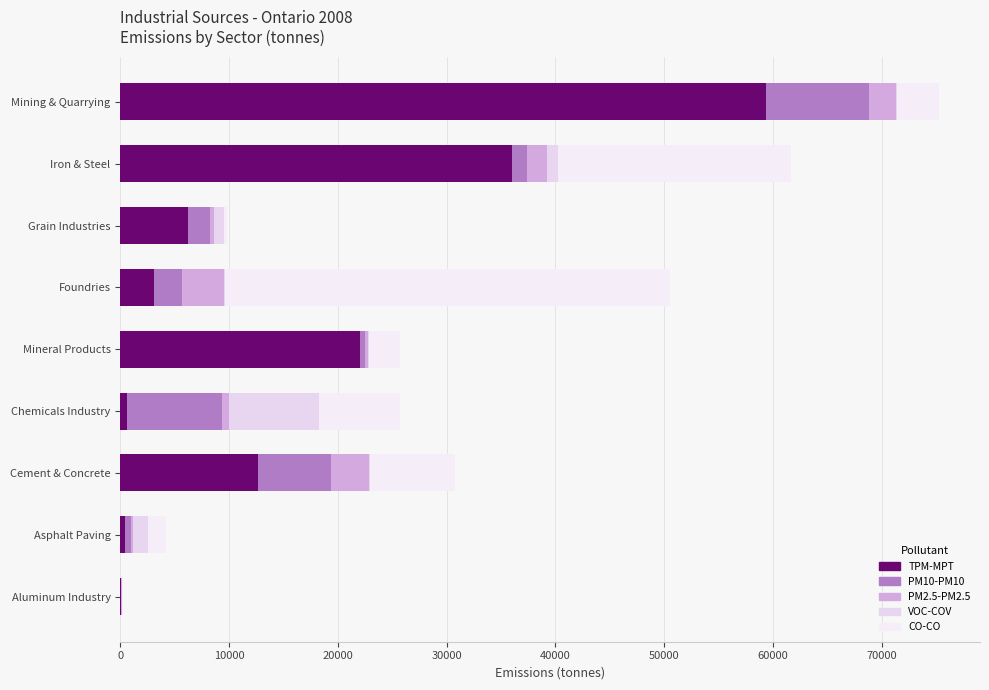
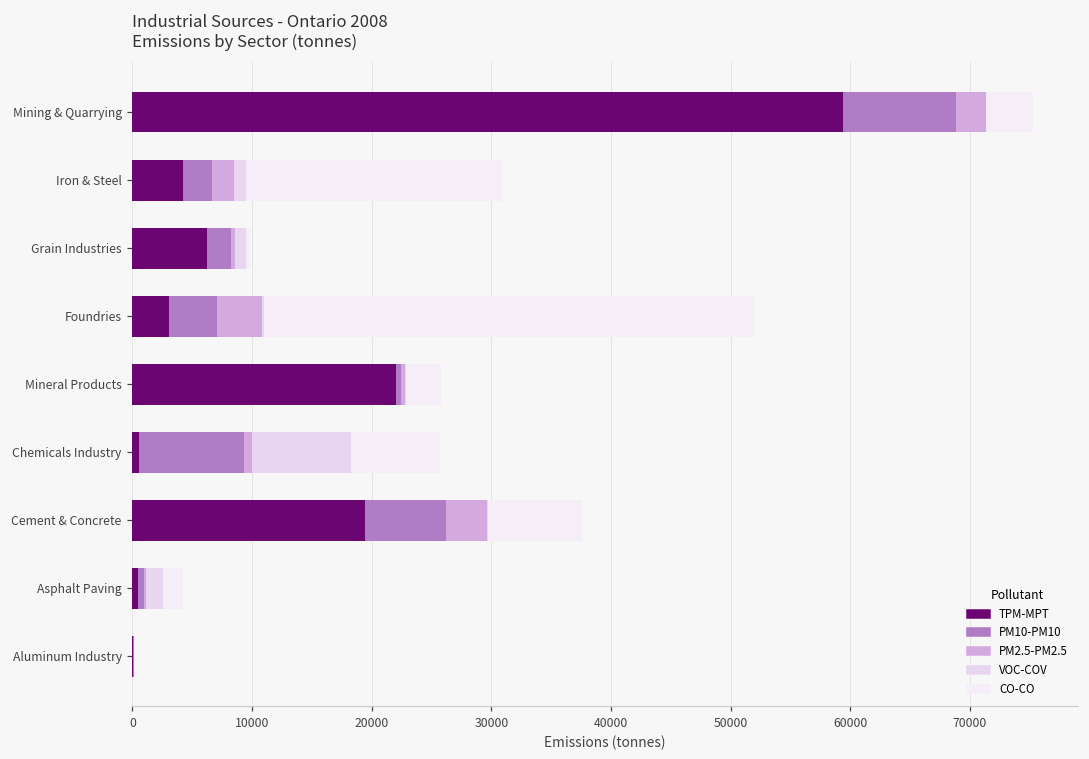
TPM-MPT, Iron & Steel: 36000 -> 4300
PM10-PM10, Iron & Steel: 1400 -> 2400
PM10-PM10, Foundries: 2600 -> 4000
TPM-MPT, Cement & Concrete: 12700 -> 19500
